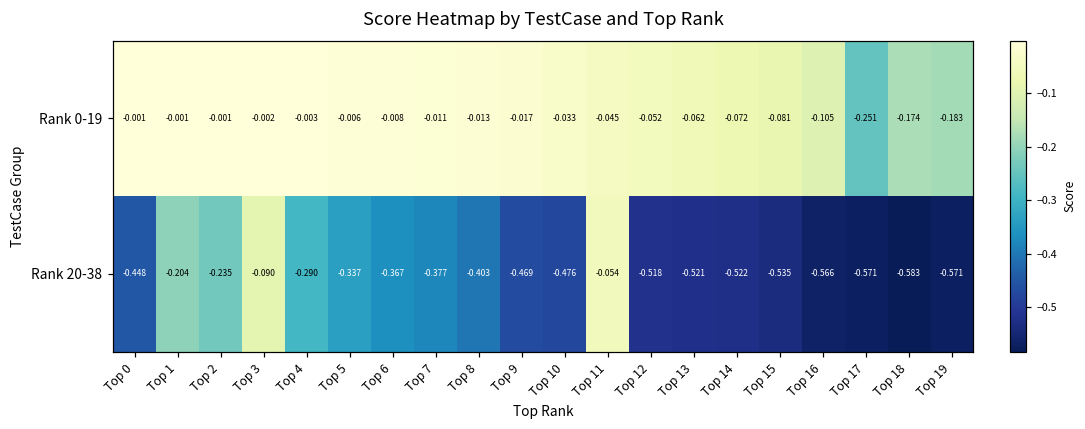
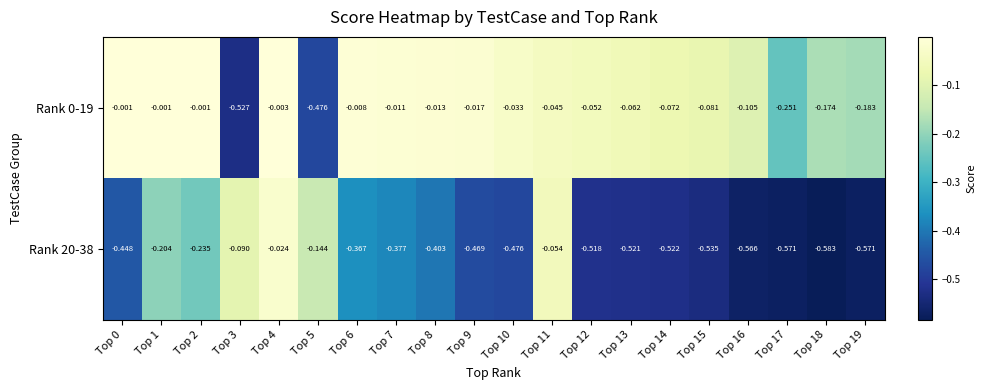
Rank 0-19, Top 3: -0.002 -> -0.527
Rank 0-19, Top 5: -0.006 -> -0.476
Rank 20-38, Top 4: -0.290 -> -0.024
Rank 20-38, Top 5: -0.337 -> -0.144
